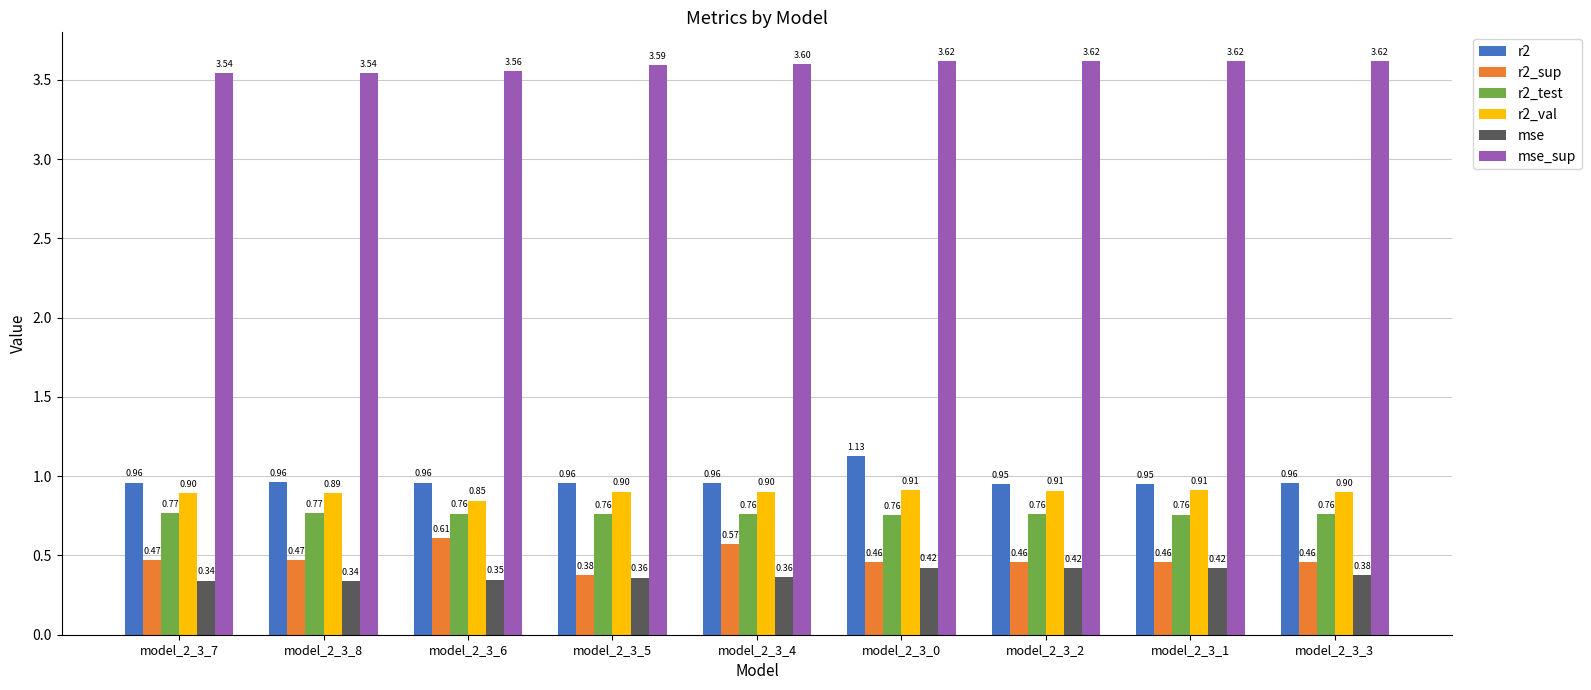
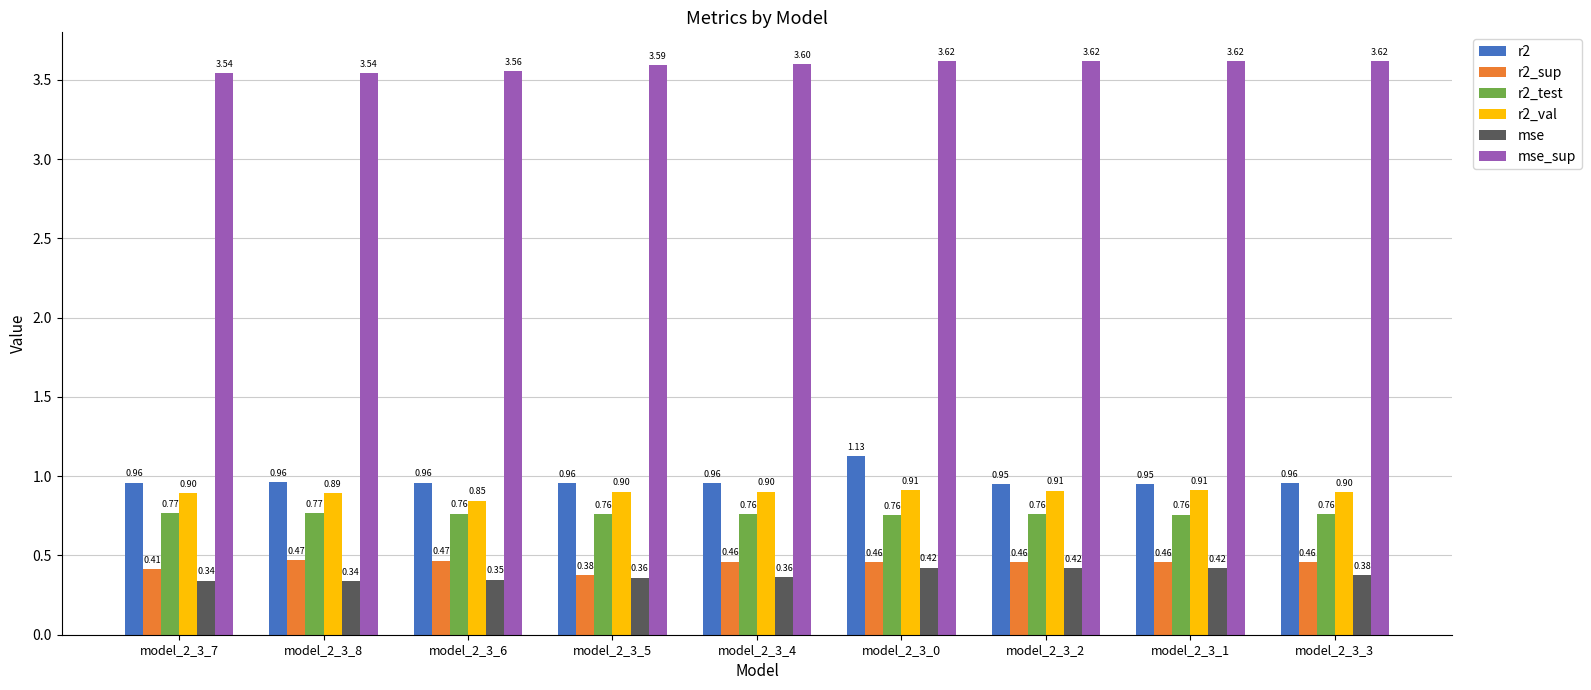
r2_sup, model_2_3_7: 0.47 -> 0.41
r2_sup, model_2_3_6: 0.61 -> 0.47
r2_sup, model_2_3_4: 0.57 -> 0.46
